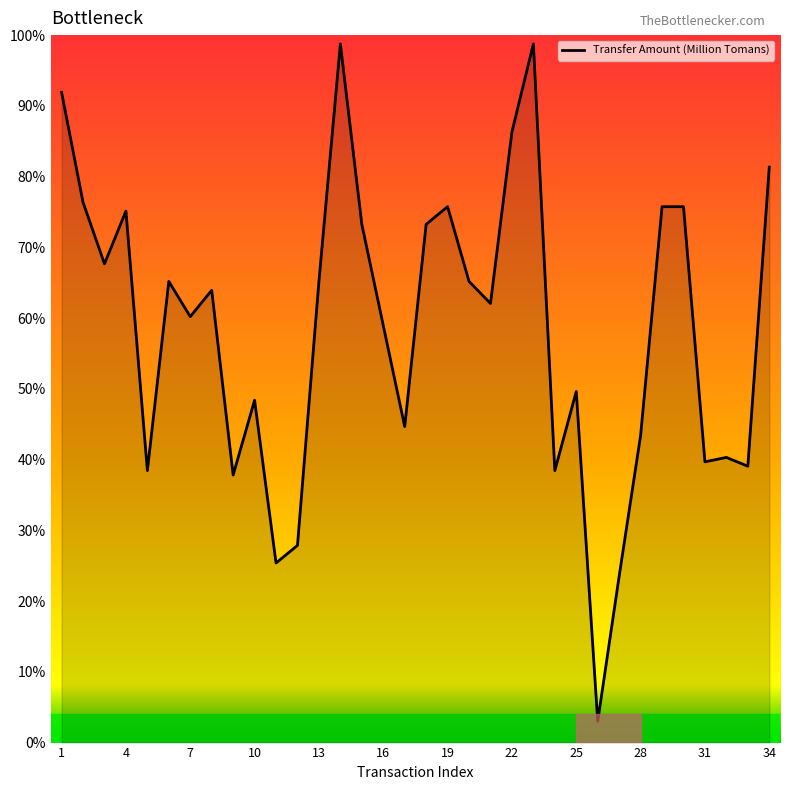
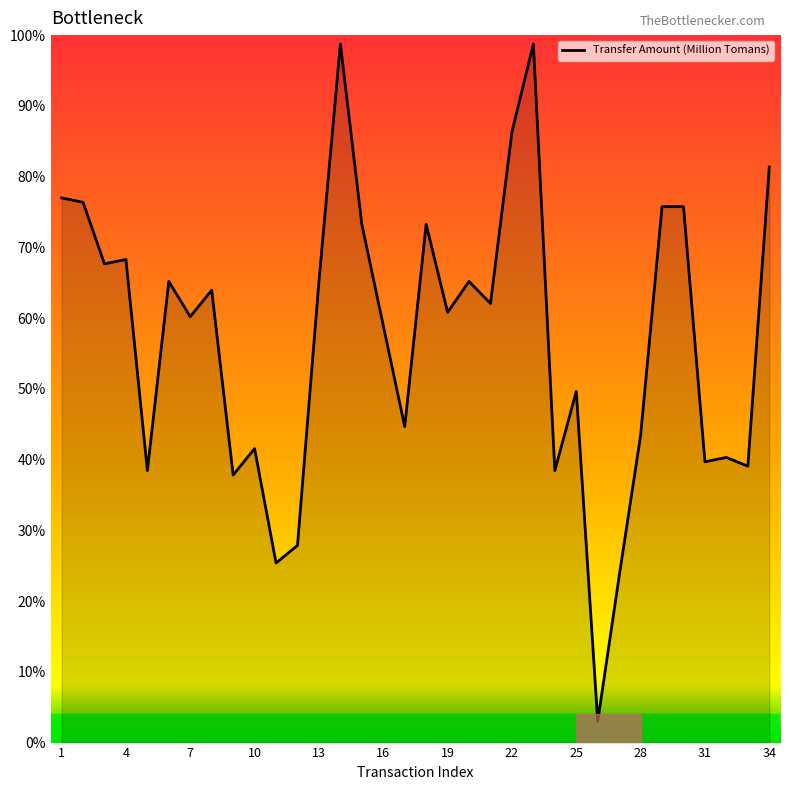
1: 92% -> 77%
4: 75% -> 68%
10: 48% -> 42%
19: 76% -> 61%
